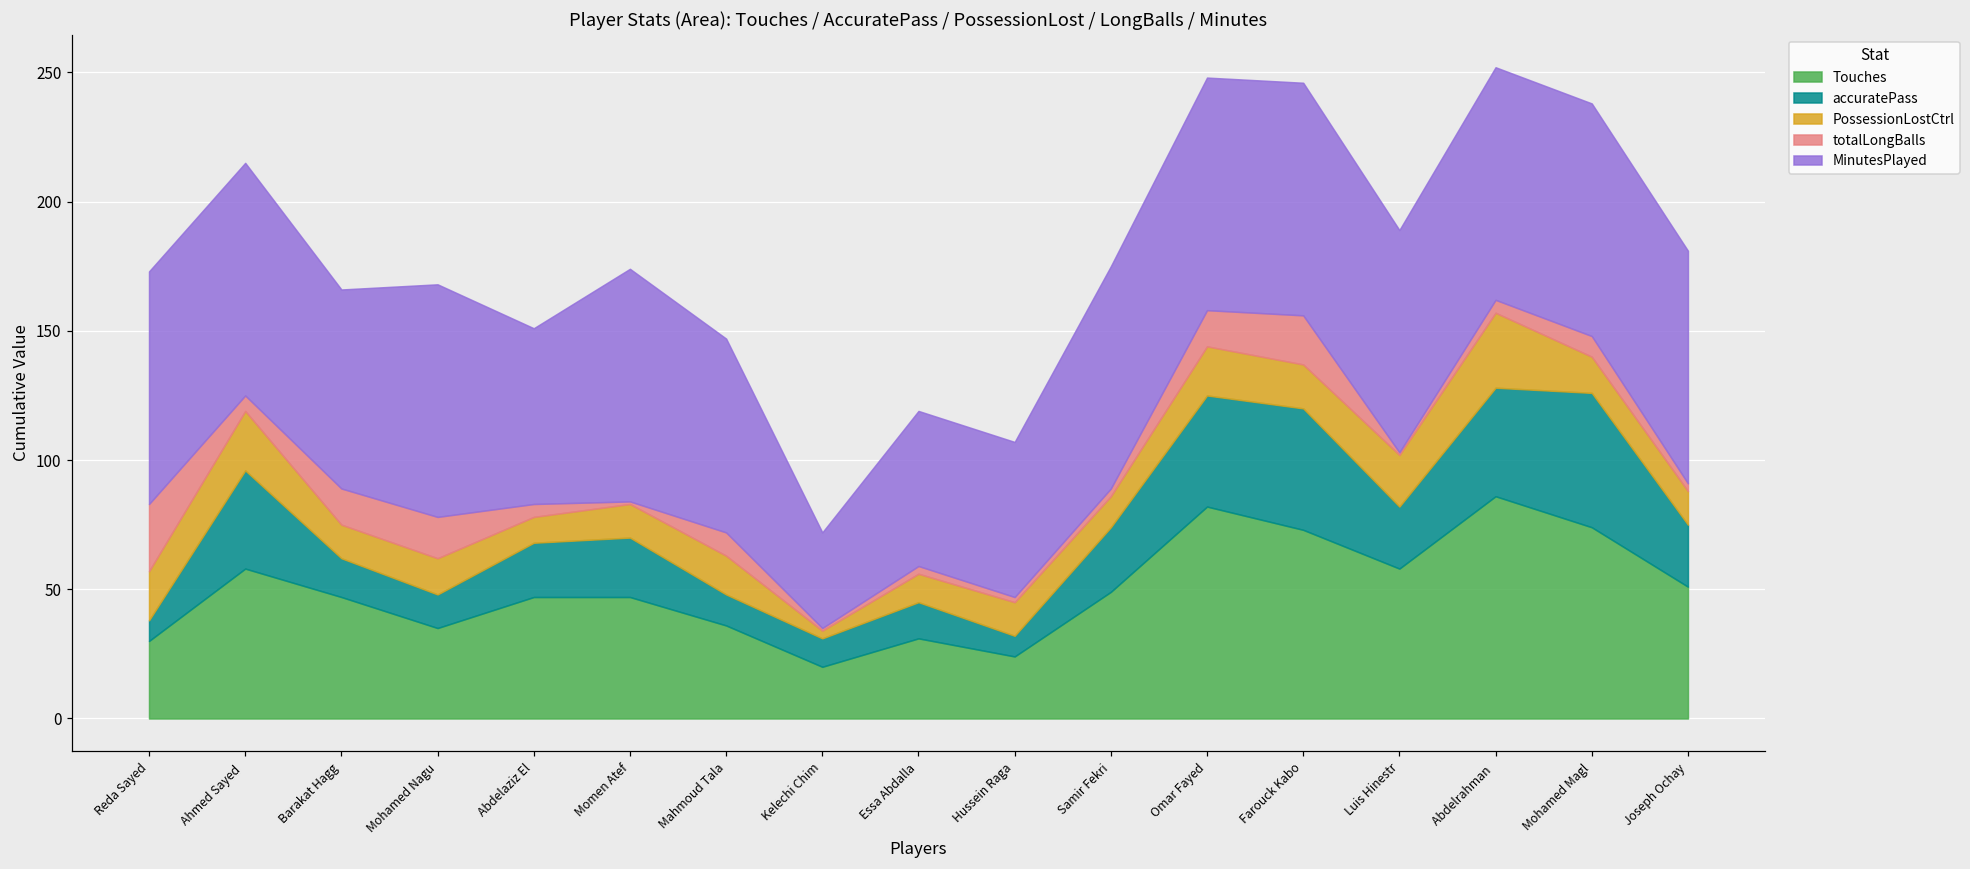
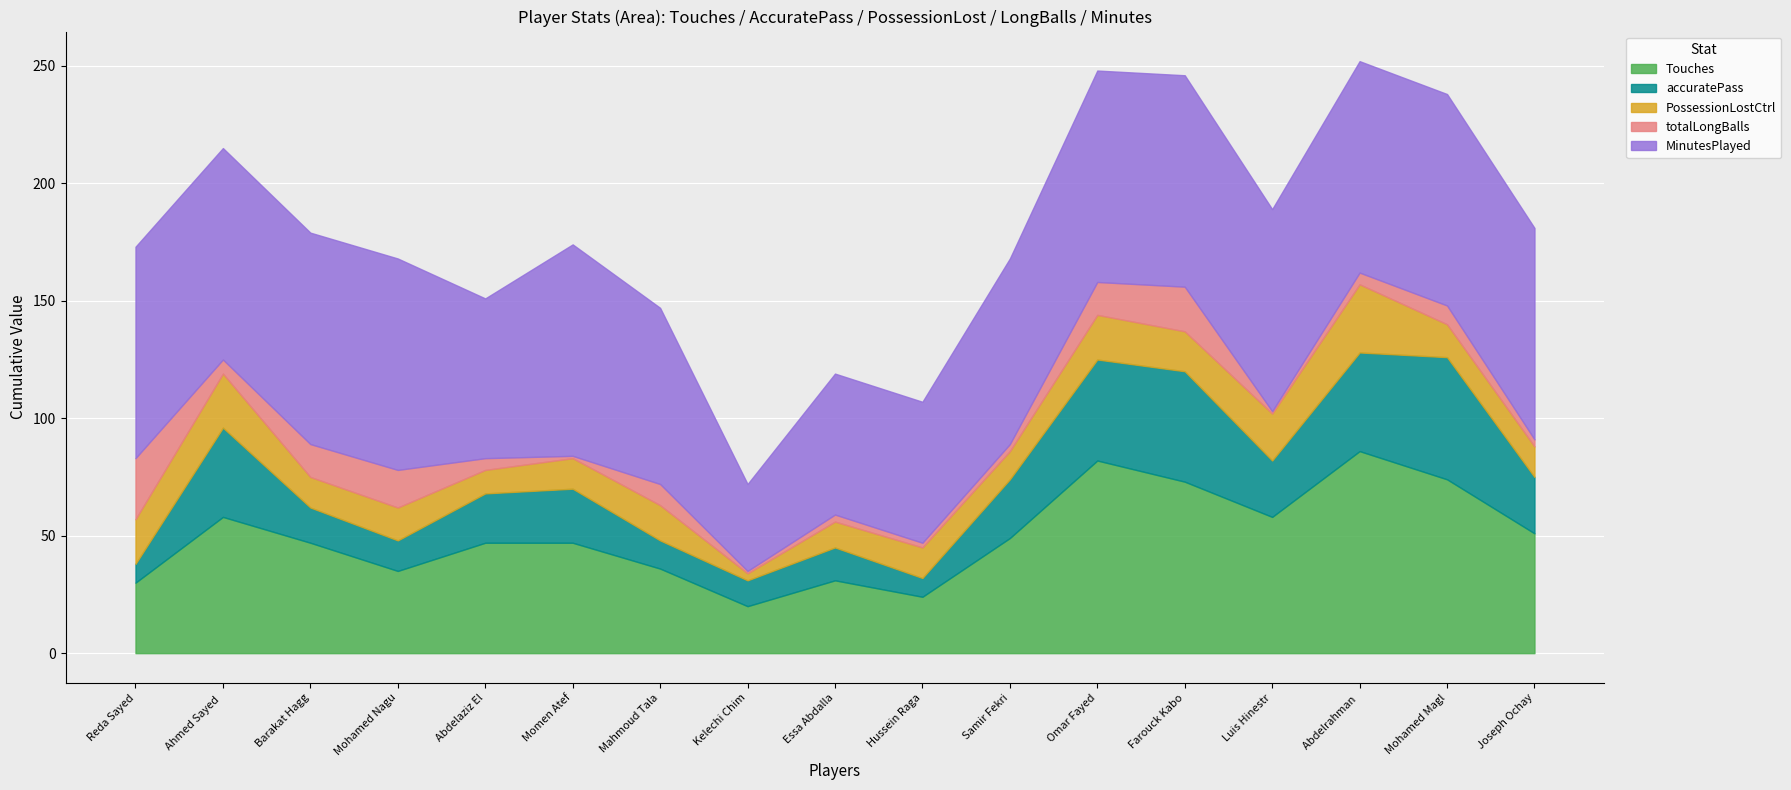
MinutesPlayed, Barakat Hagg: 77 -> 90
MinutesPlayed, Samir Fekri: 86 -> 79
